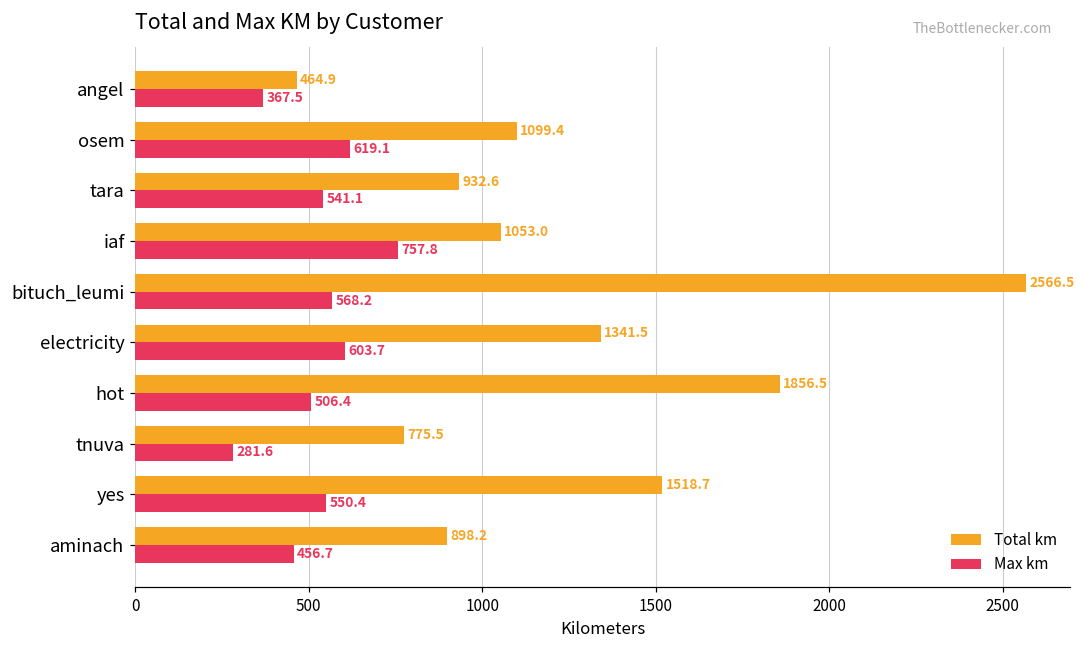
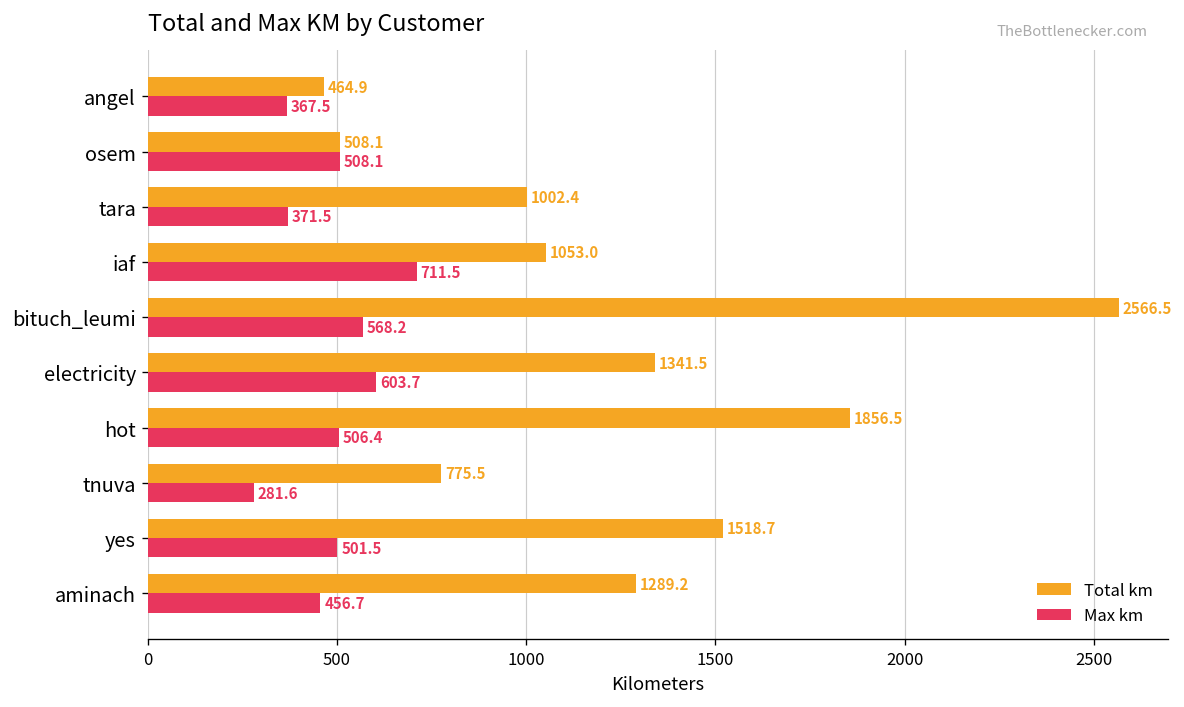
Total km, osem: 1099.4 -> 508.1
Max km, osem: 619.1 -> 508.1
Total km, tara: 932.6 -> 1002.4
Max km, tara: 541.1 -> 371.5
Max km, iaf: 757.8 -> 711.5
Max km, yes: 550.4 -> 501.5
Total km, aminach: 898.2 -> 1289.2
